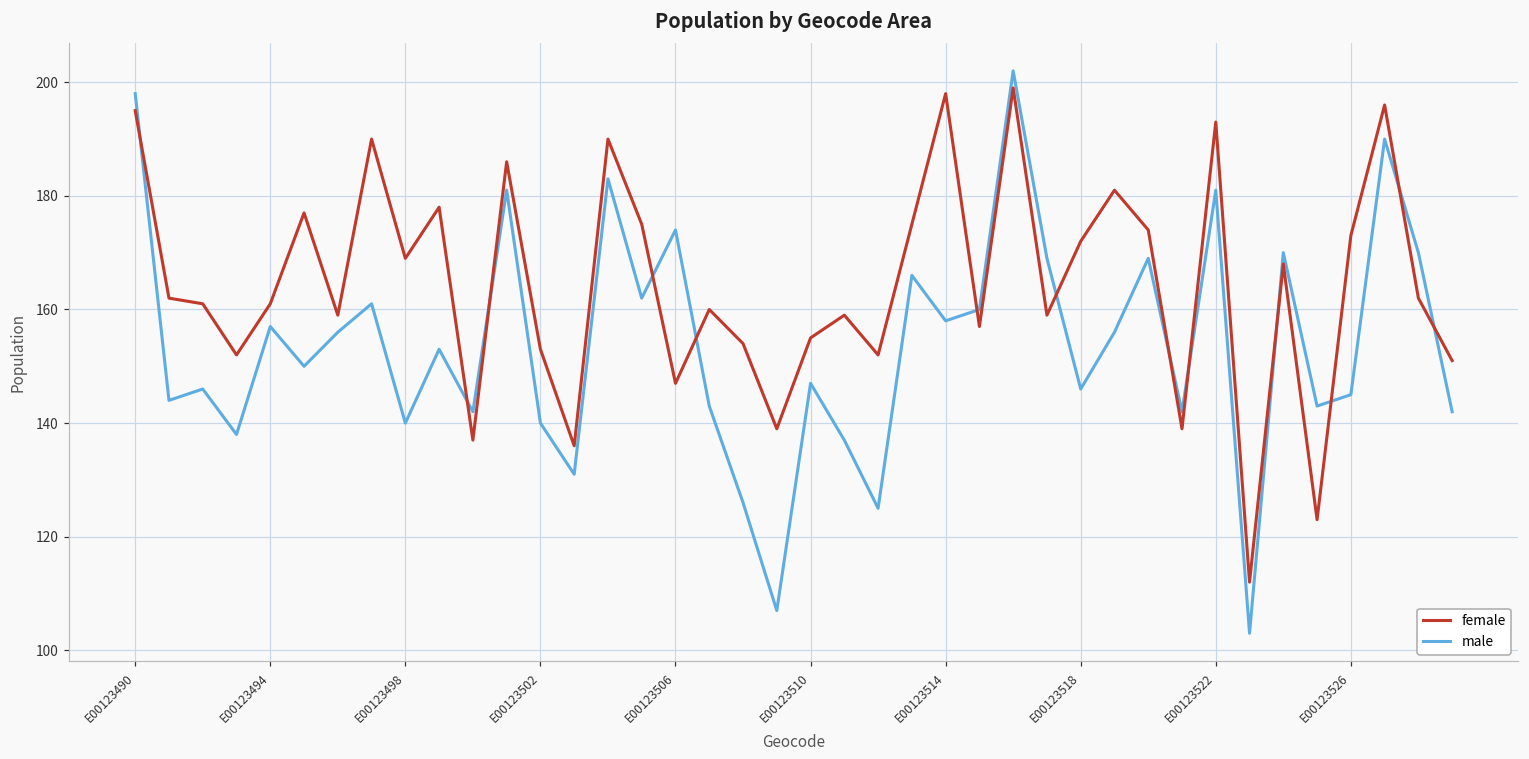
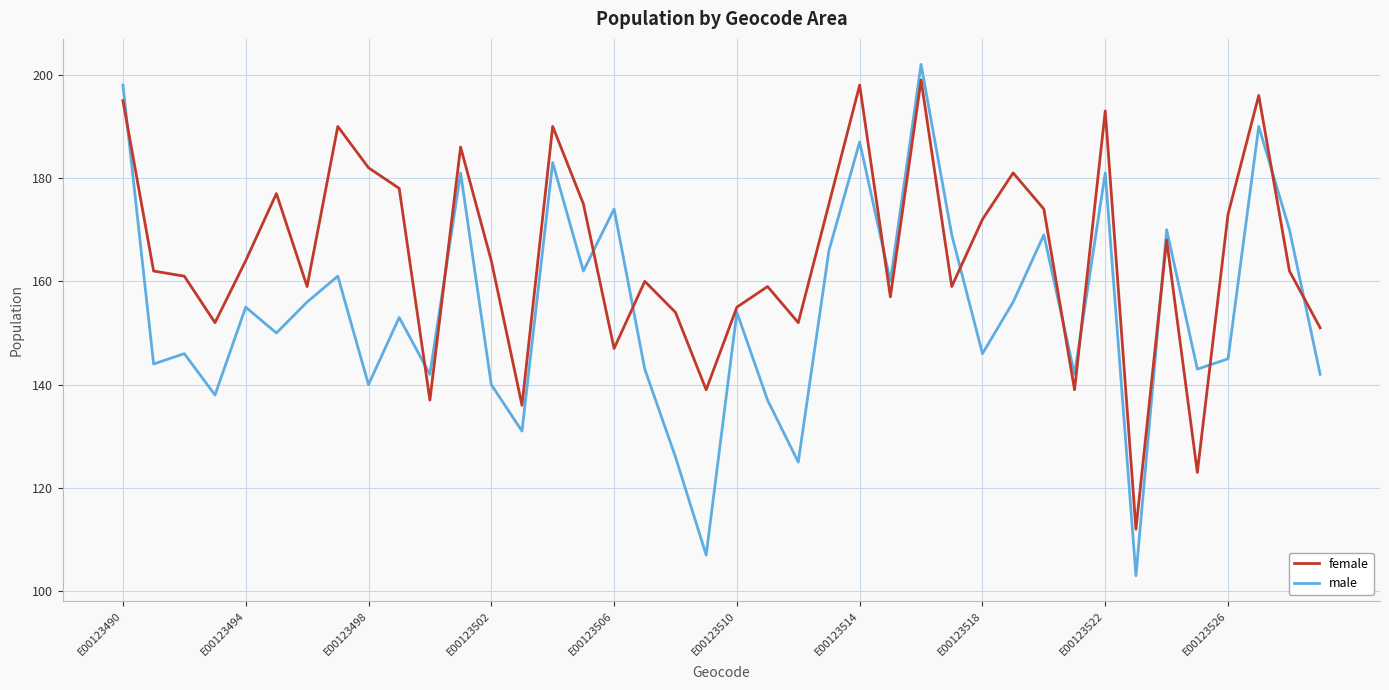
female, E00123494: 161 -> 164
male, E00123494: 157 -> 155
female, E00123498: 169 -> 182
female, E00123502: 153 -> 164
male, E00123510: 147 -> 154
male, E00123514: 158 -> 187
